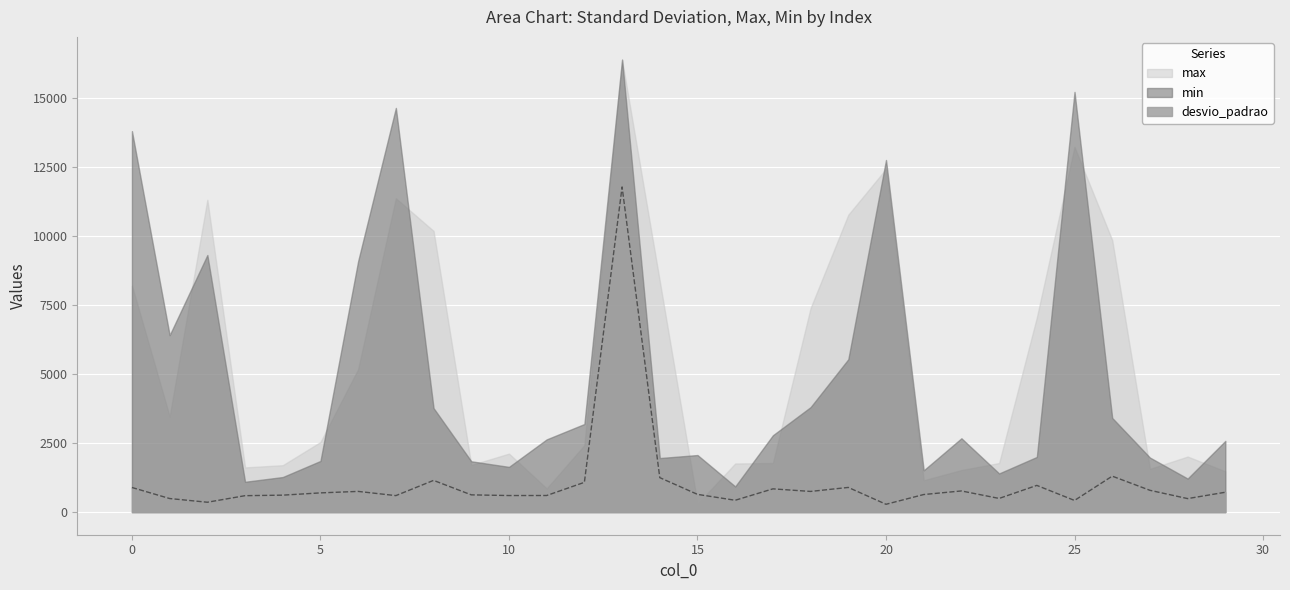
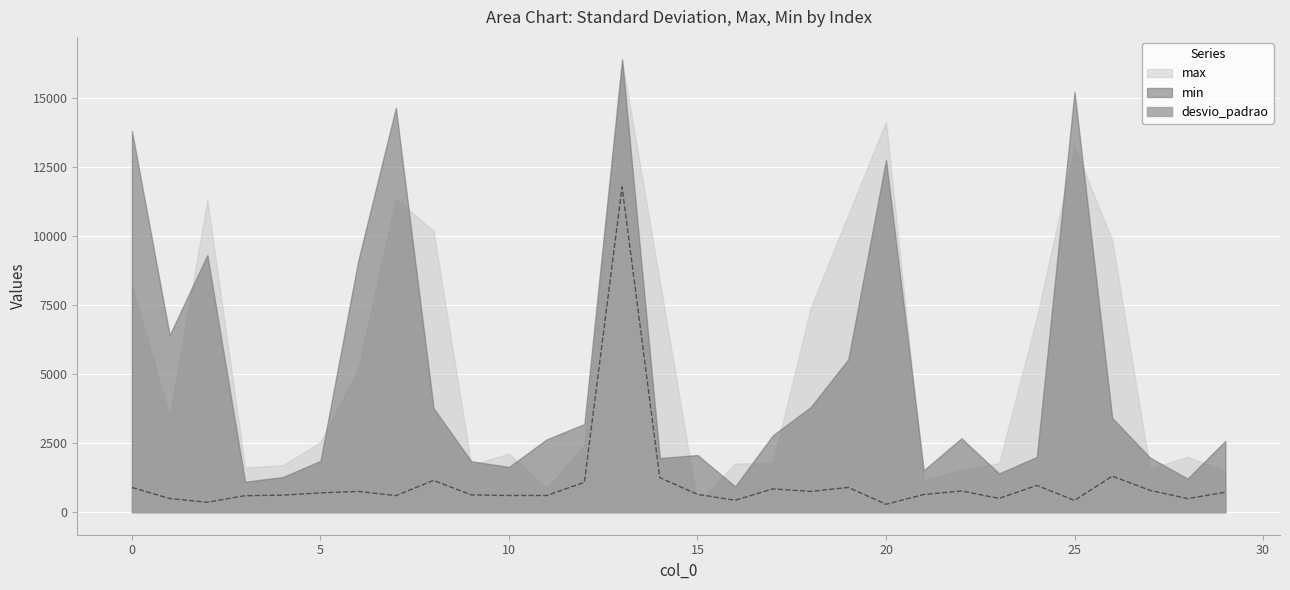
max, 20: 12400 -> 14100
